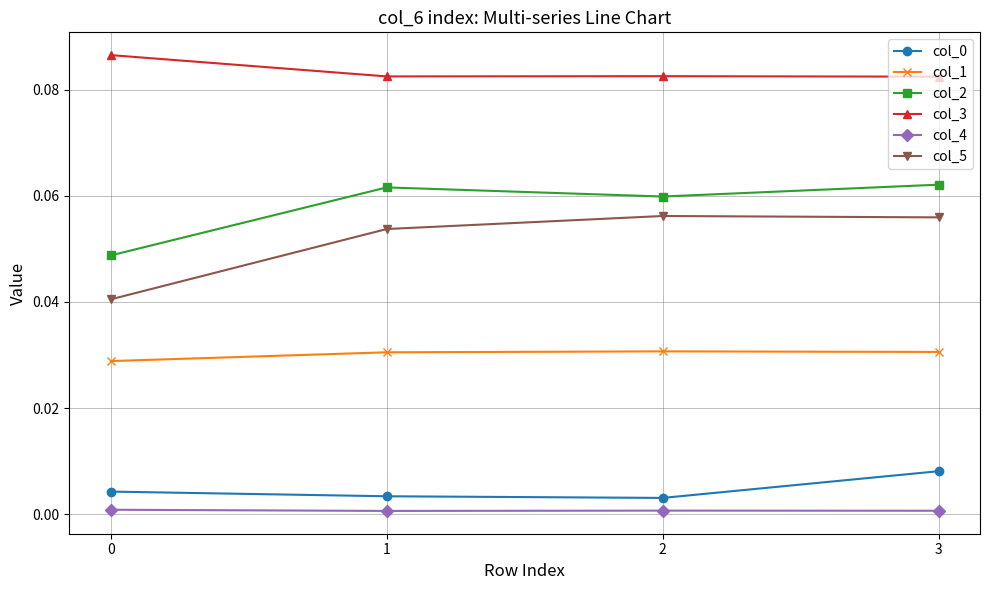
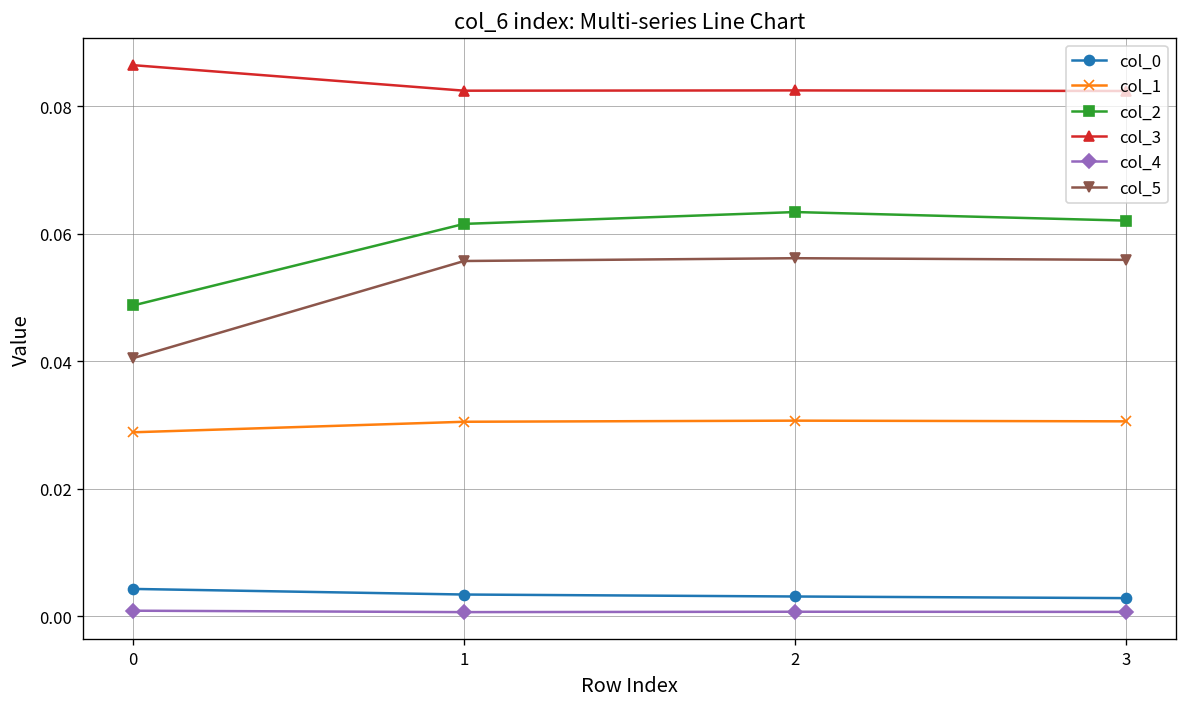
col_5, 1: 0.054 -> 0.056
col_2, 2: 0.060 -> 0.063
col_0, 3: 0.008 -> 0.003
